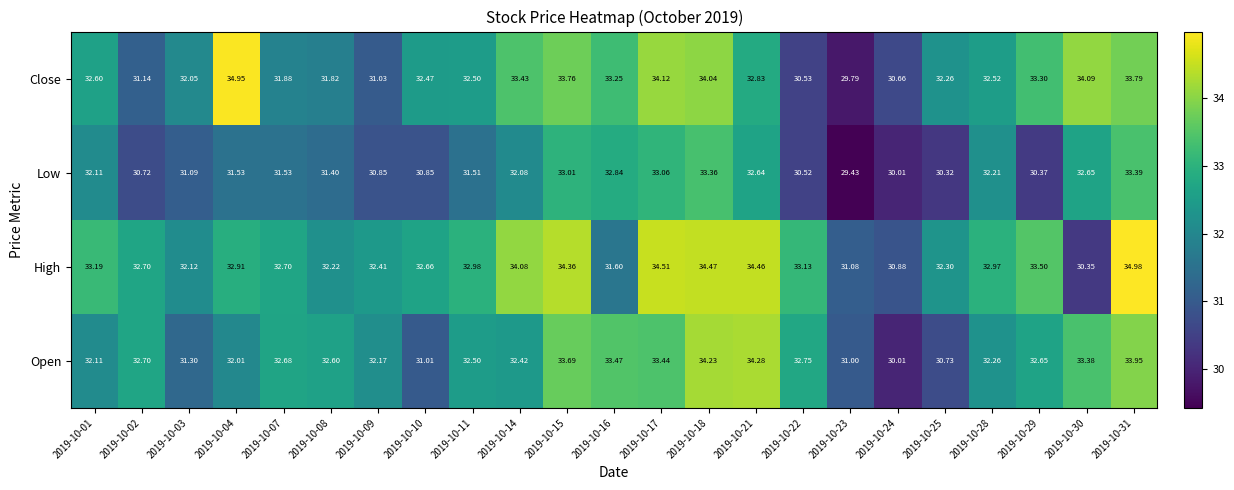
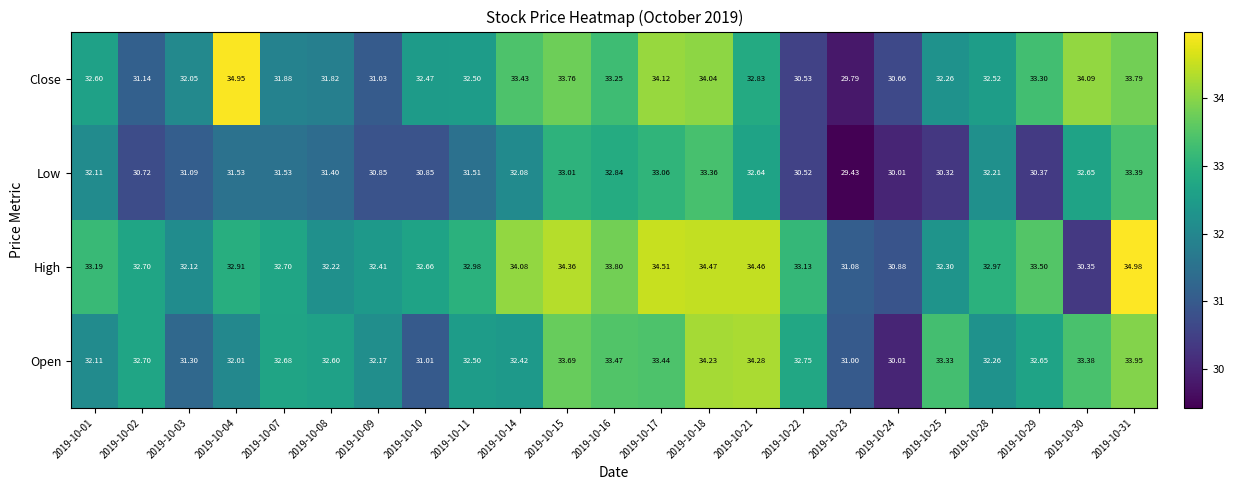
High, 2019-10-16: 31.60 -> 33.80
Open, 2019-10-25: 30.73 -> 33.33
